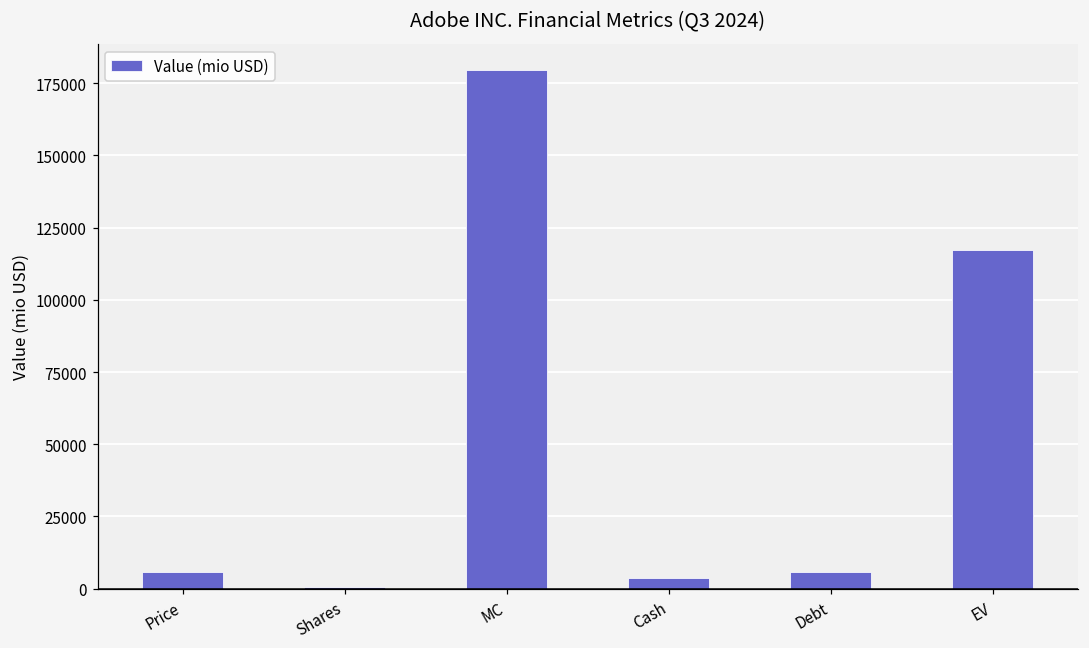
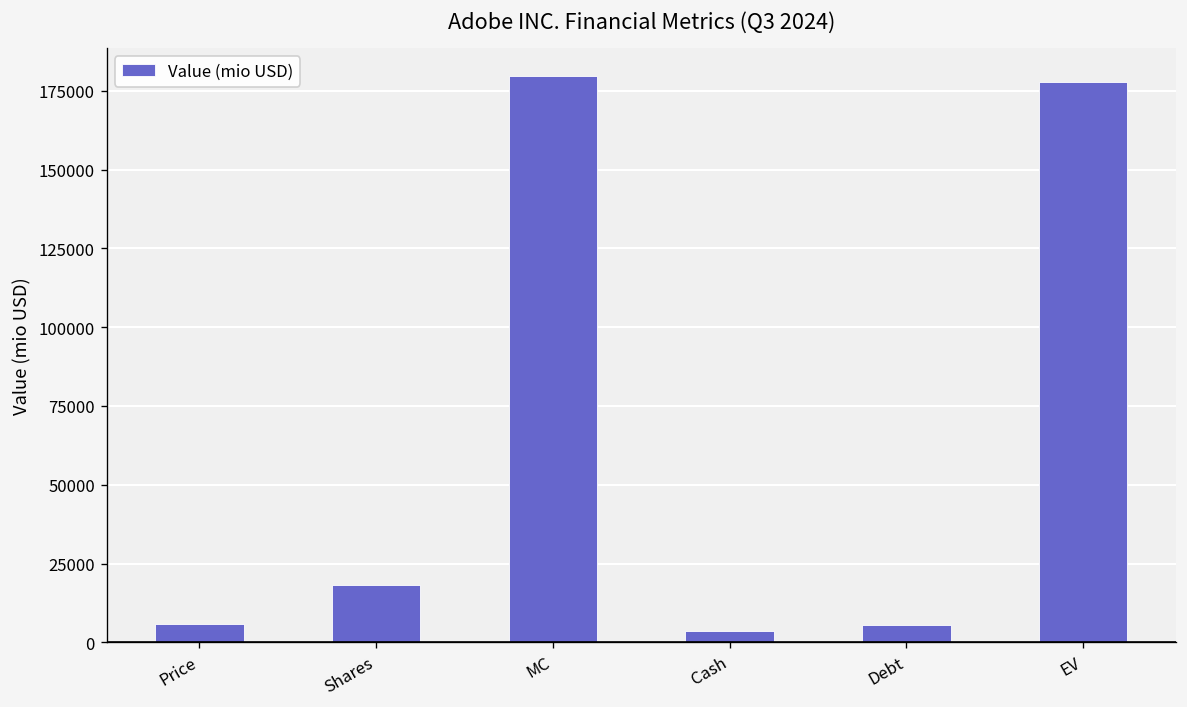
Shares: 0 -> 18000
EV: 117000 -> 178000
